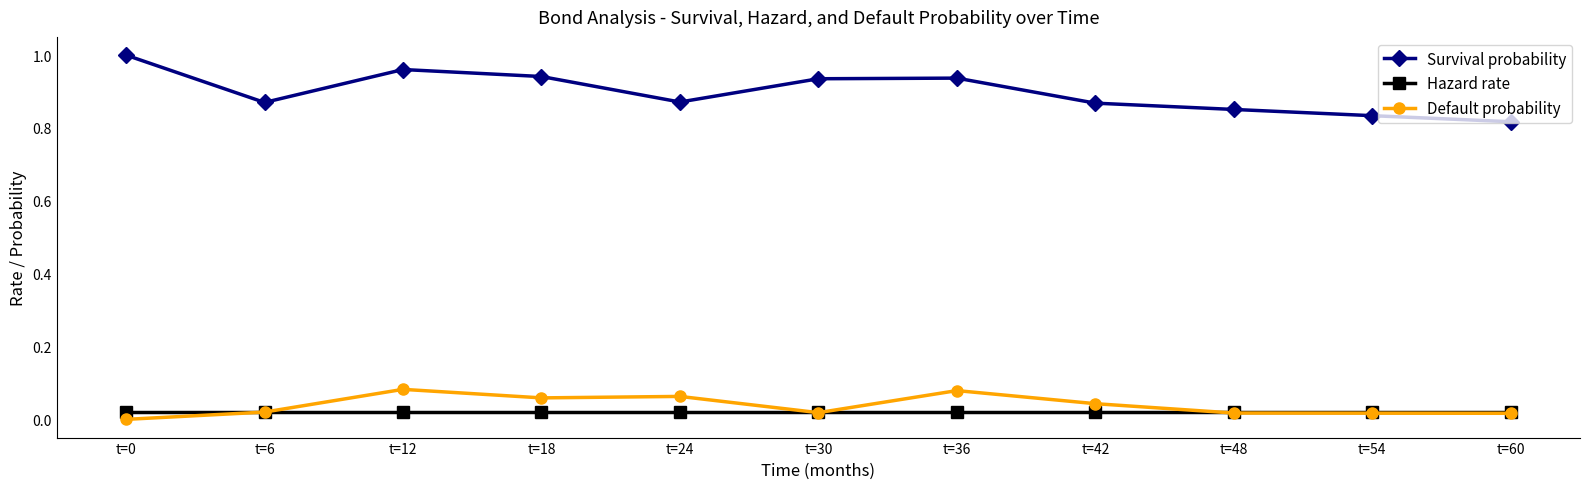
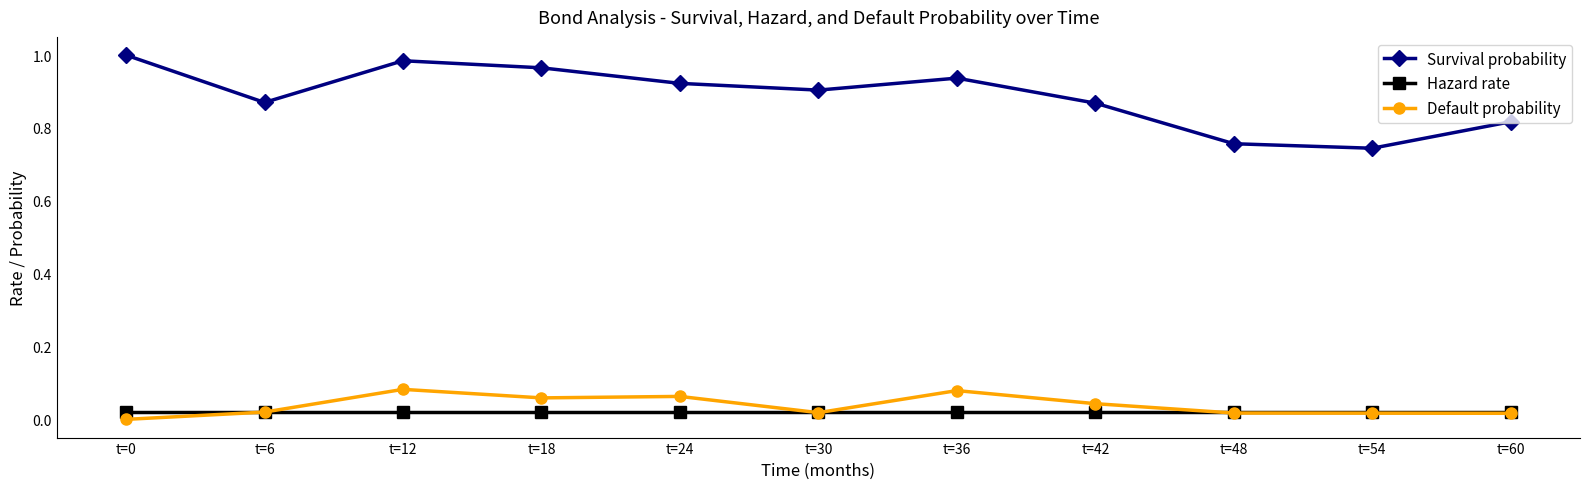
Survival probability, t=12: 0.96 -> 0.98
Survival probability, t=18: 0.94 -> 0.97
Survival probability, t=24: 0.87 -> 0.92
Survival probability, t=30: 0.94 -> 0.90
Survival probability, t=48: 0.85 -> 0.76
Survival probability, t=54: 0.83 -> 0.74
